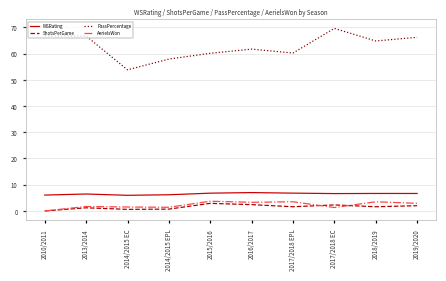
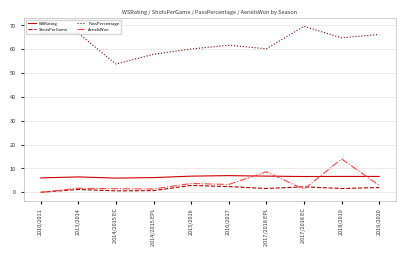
AerielsWon, 2017/2018 EPL: 4 -> 9
AerielsWon, 2018/2019: 4 -> 14
